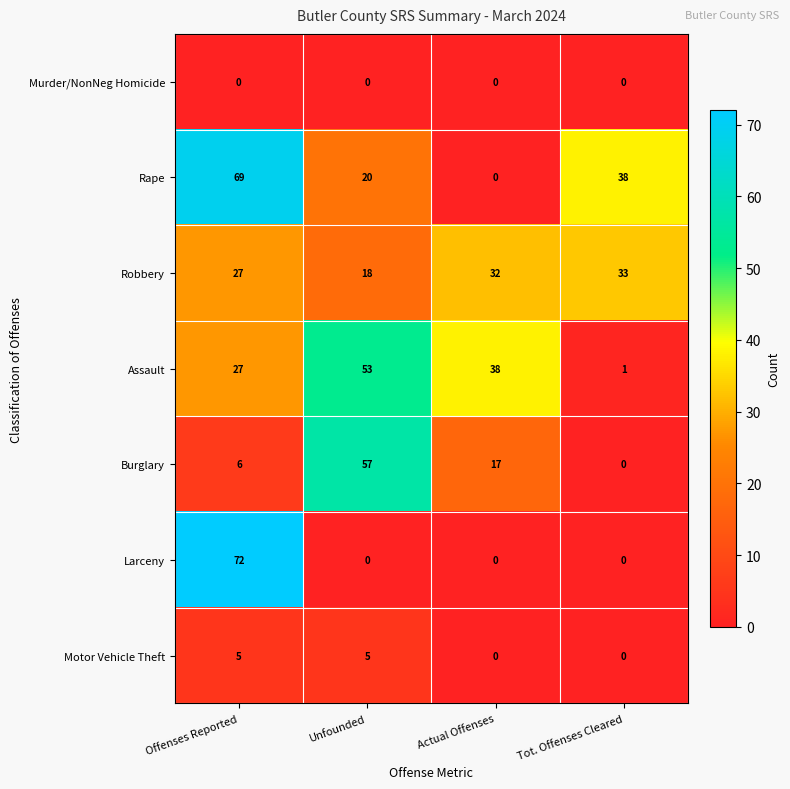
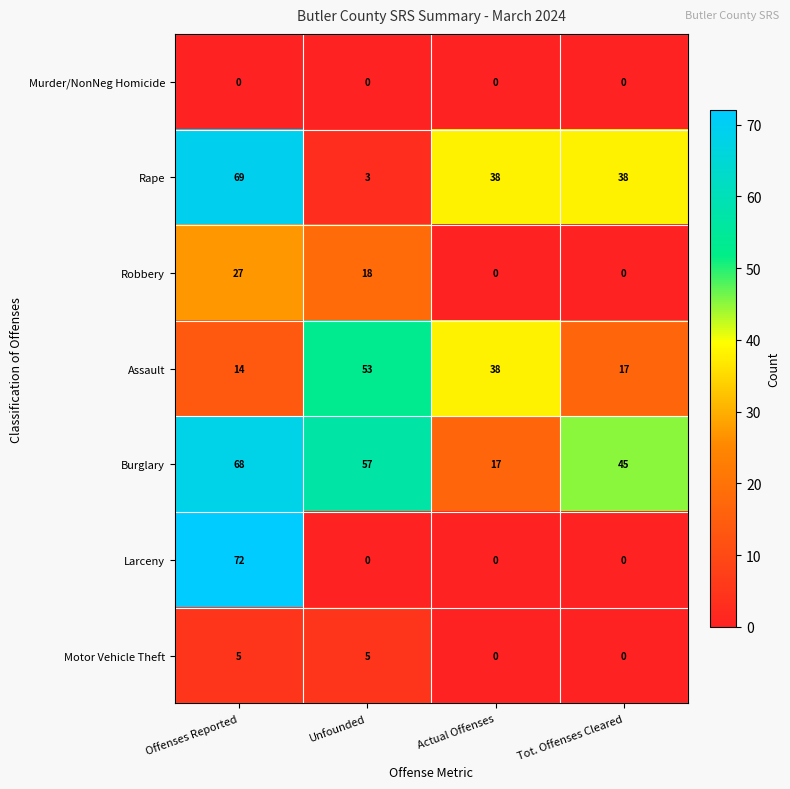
Rape, Unfounded: 20 -> 3
Rape, Actual Offenses: 0 -> 38
Robbery, Actual Offenses: 32 -> 0
Robbery, Tot. Offenses Cleared: 33 -> 0
Assault, Offenses Reported: 27 -> 14
Assault, Tot. Offenses Cleared: 1 -> 17
Burglary, Offenses Reported: 6 -> 68
Burglary, Tot. Offenses Cleared: 0 -> 45
